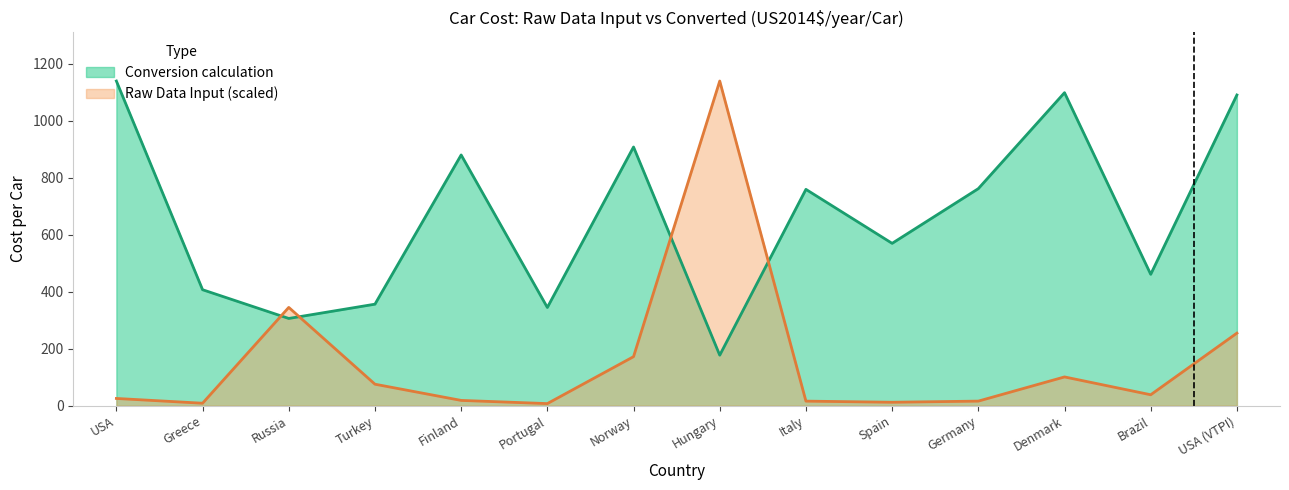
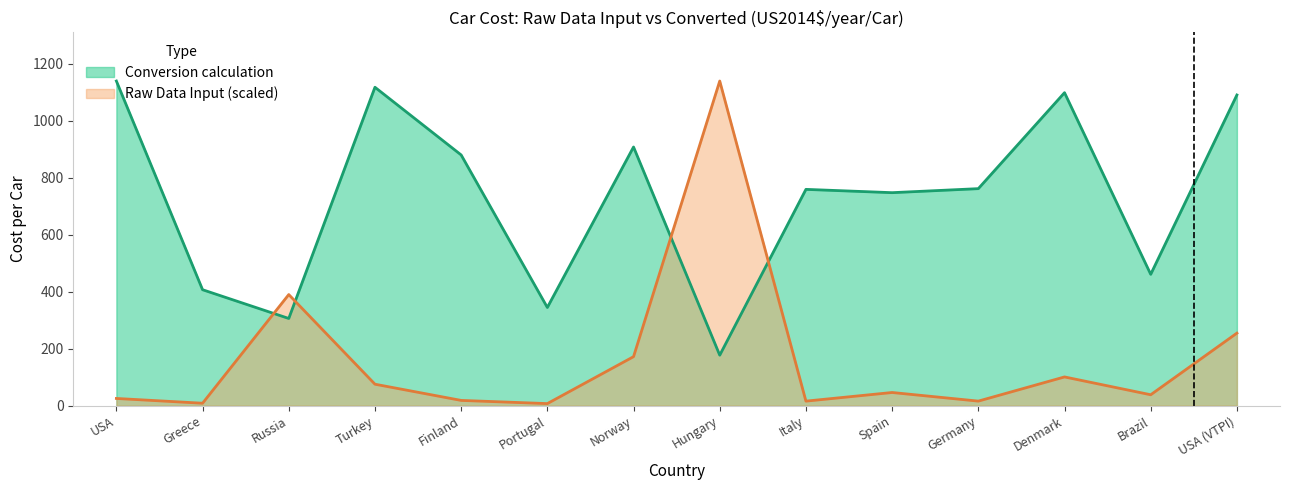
Raw Data Input (scaled), Russia: 350 -> 390
Conversion calculation, Turkey: 360 -> 1120
Conversion calculation, Spain: 570 -> 750
Raw Data Input (scaled), Spain: 10 -> 50
